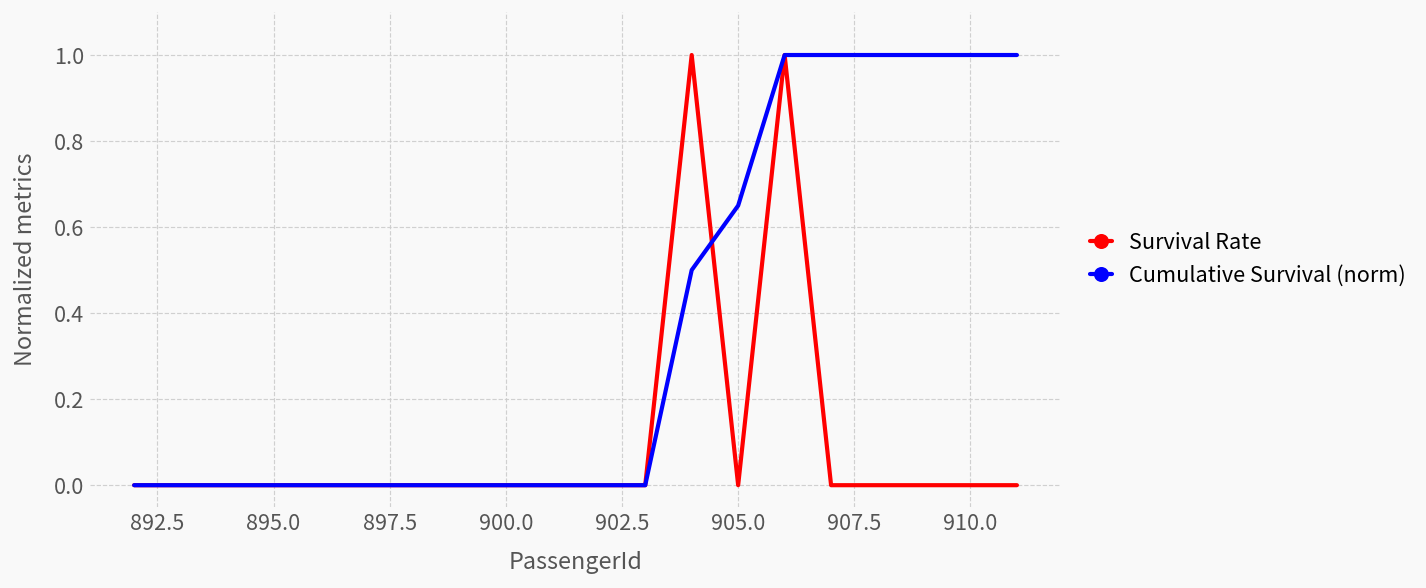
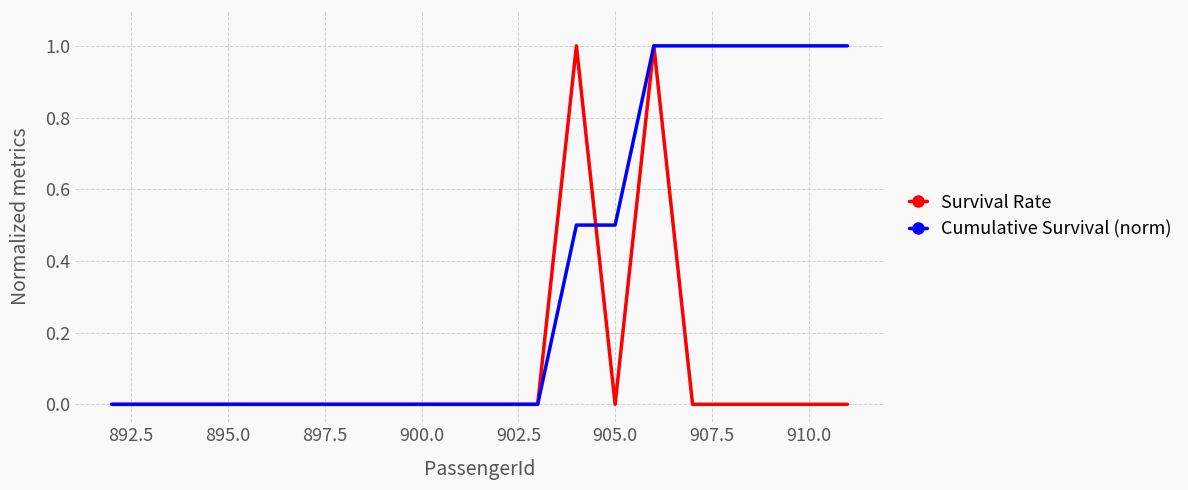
Cumulative Survival (norm), 905.0: 0.65 -> 0.50
